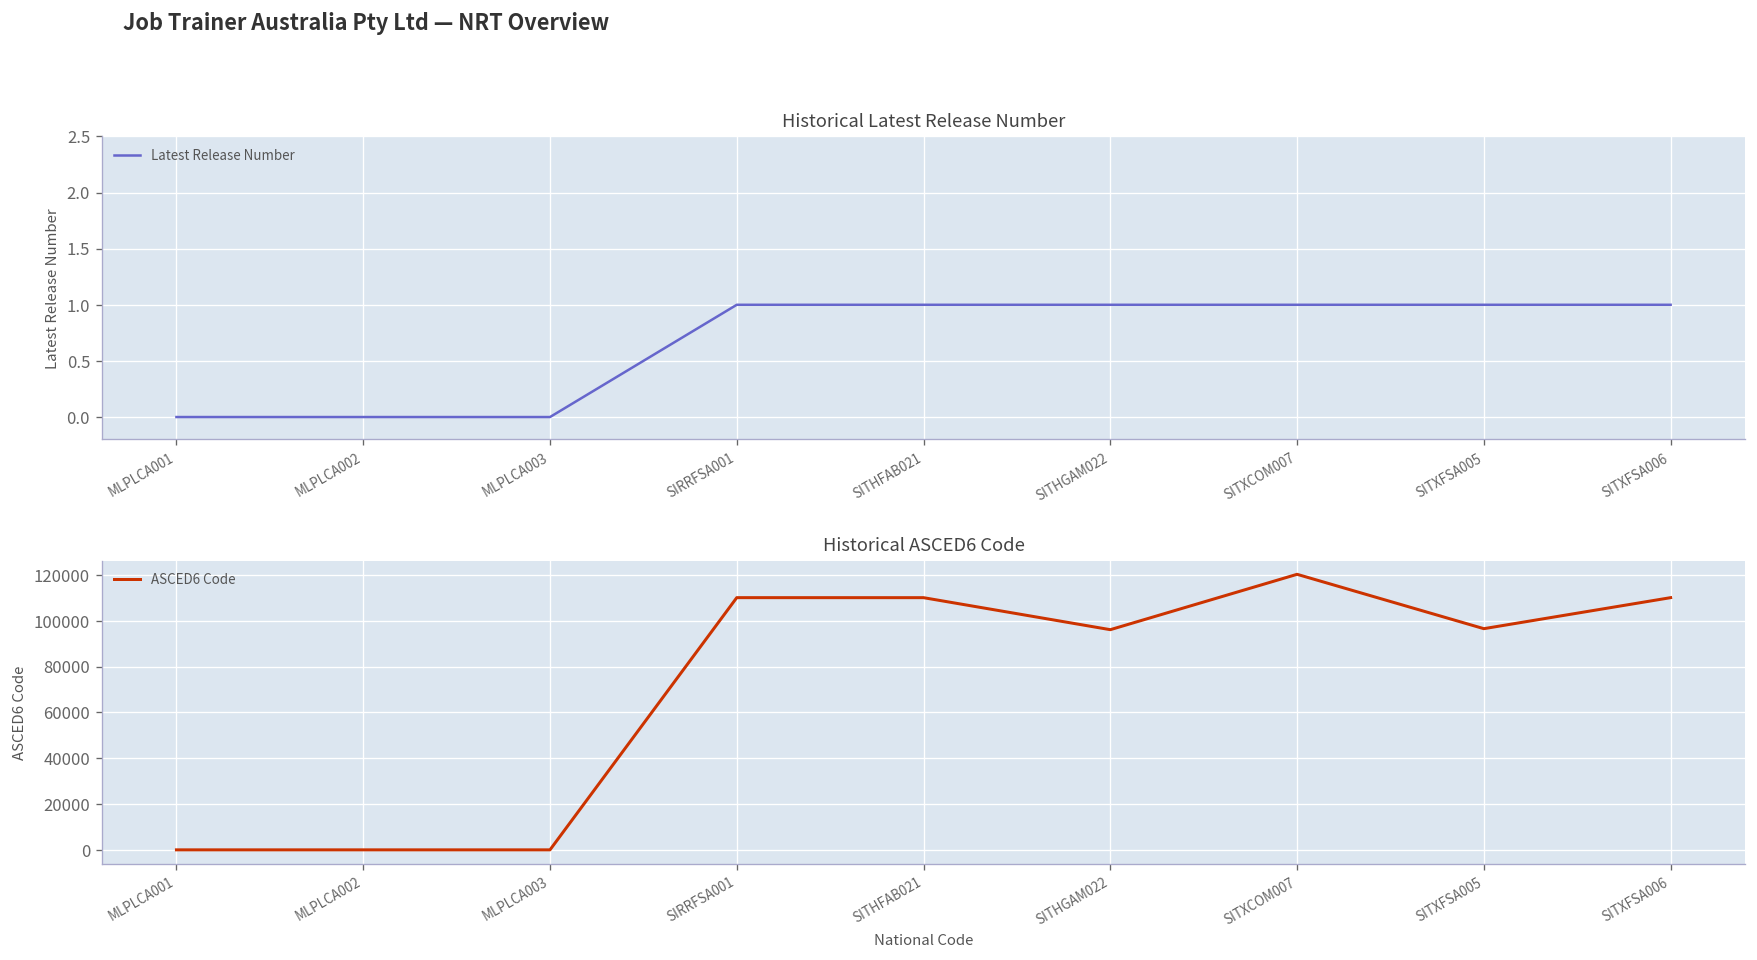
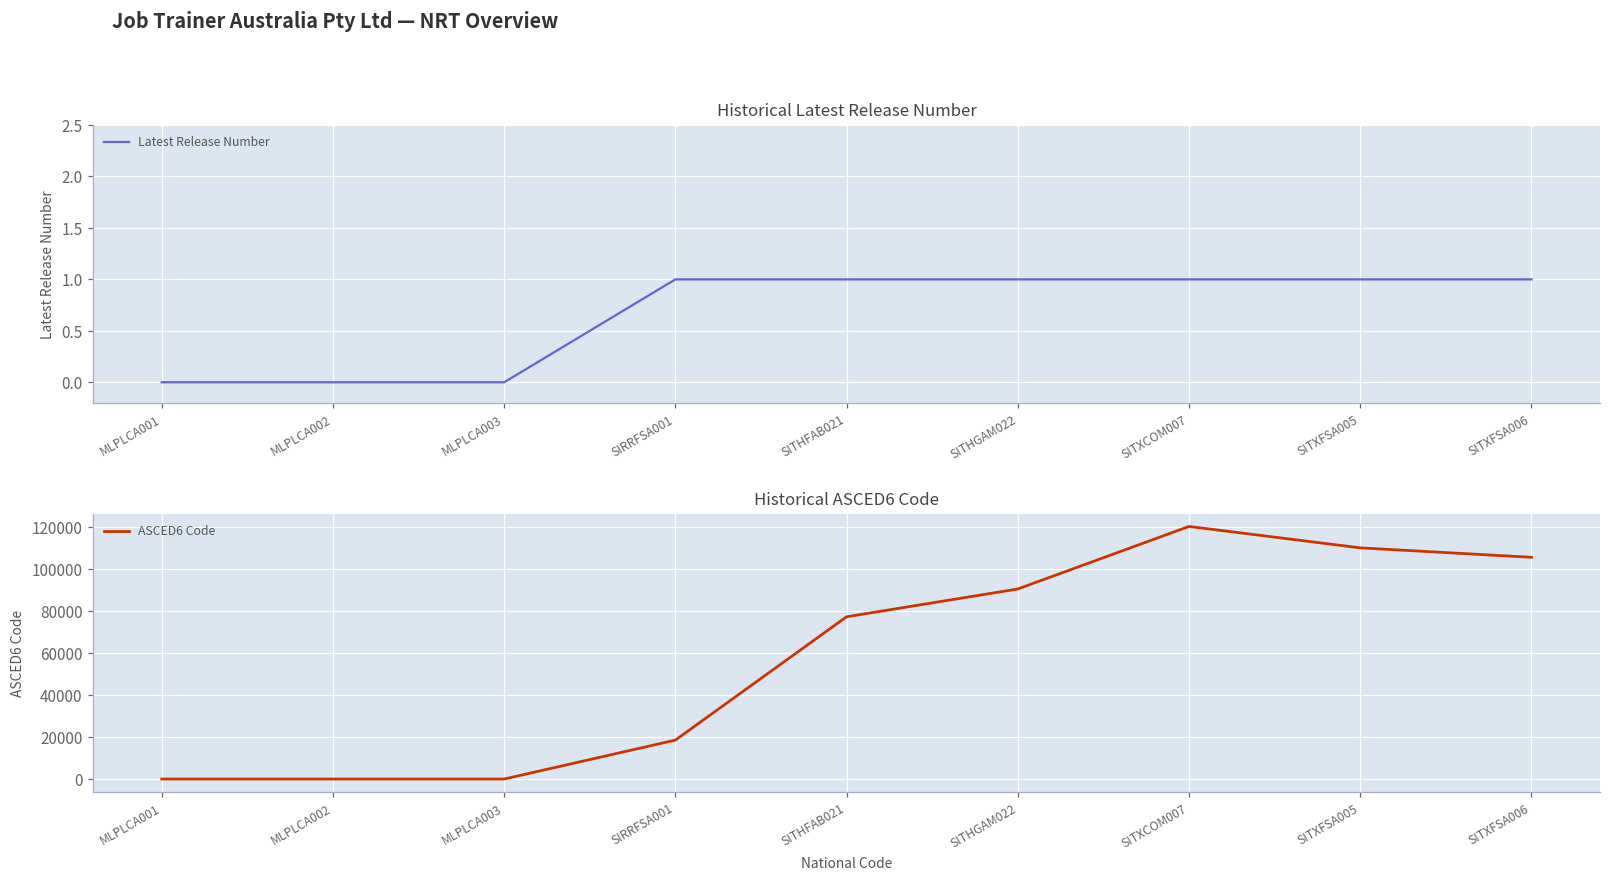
Historical ASCED6 Code, SIRRFSA001: 110000 -> 19000
Historical ASCED6 Code, SITHFAB021: 110000 -> 77000
Historical ASCED6 Code, SITHGAM022: 96000 -> 91000
Historical ASCED6 Code, SITXFSA005: 97000 -> 110000
Historical ASCED6 Code, SITXFSA006: 110000 -> 106000
